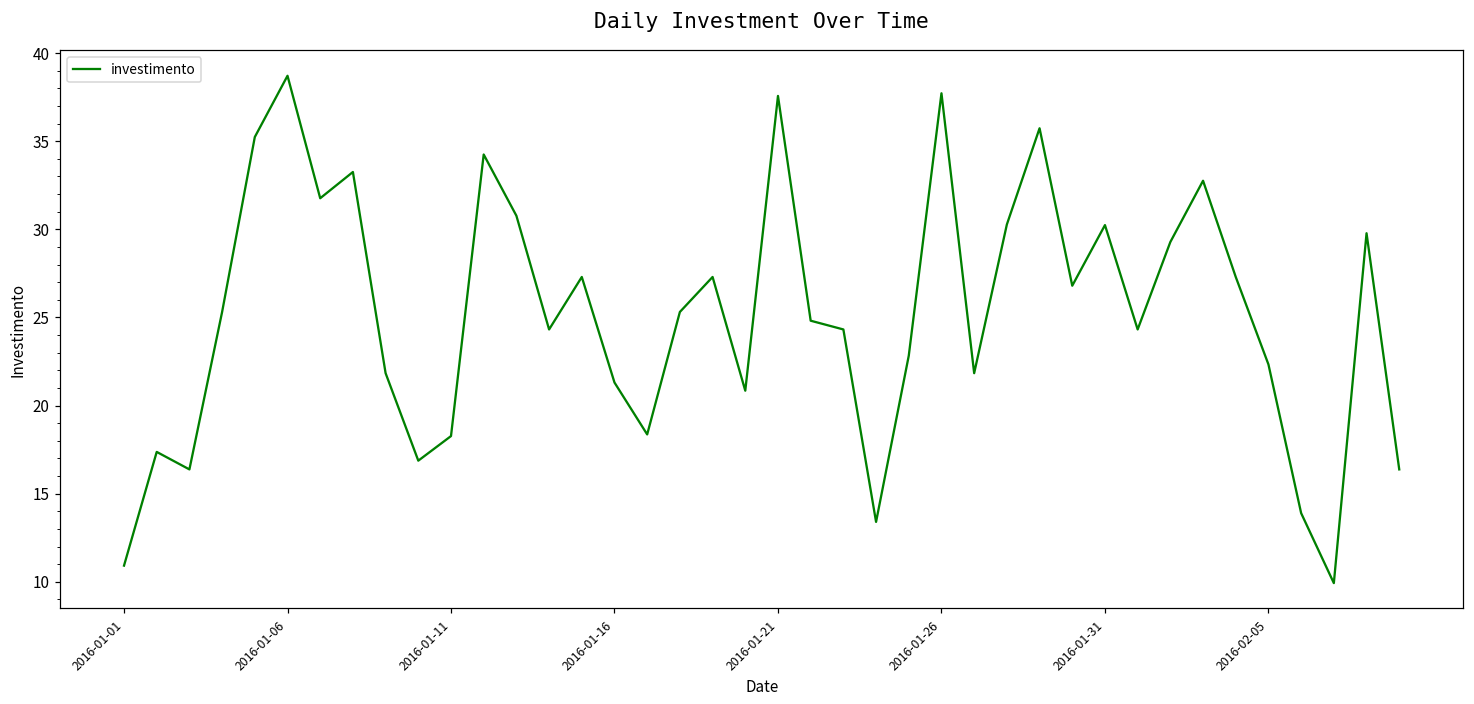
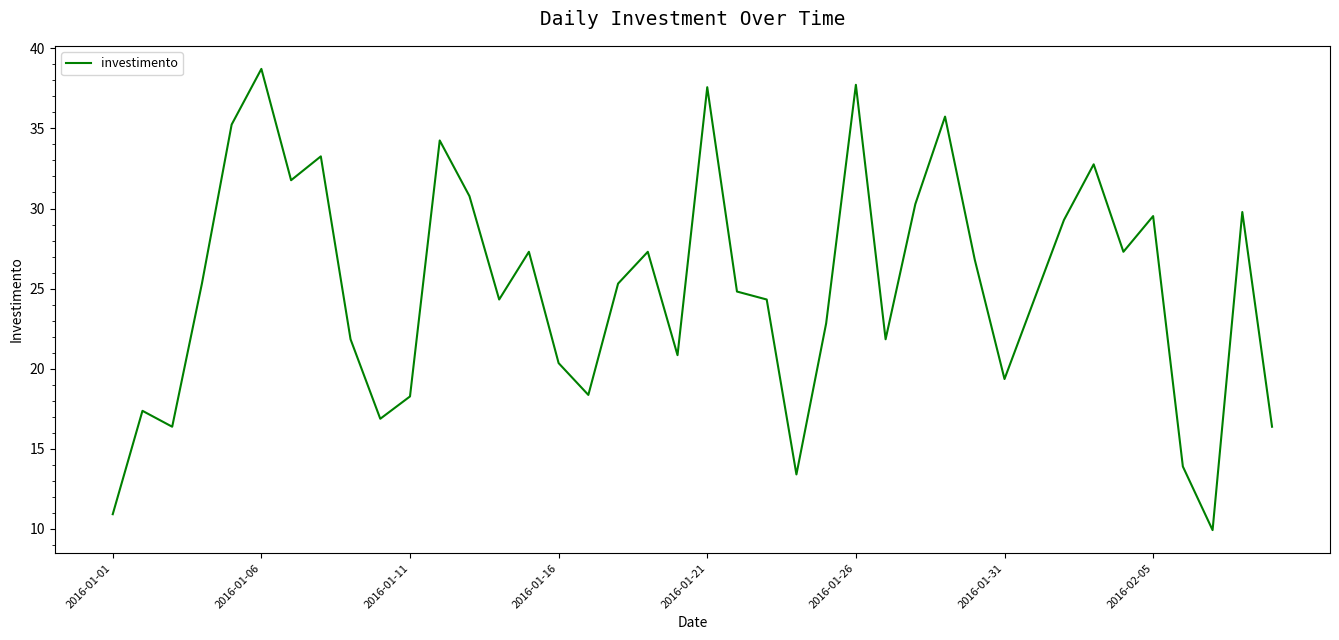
2016-01-16: 21.3 -> 20.4
2016-01-31: 30.2 -> 19.4
2016-02-05: 22.3 -> 29.5
